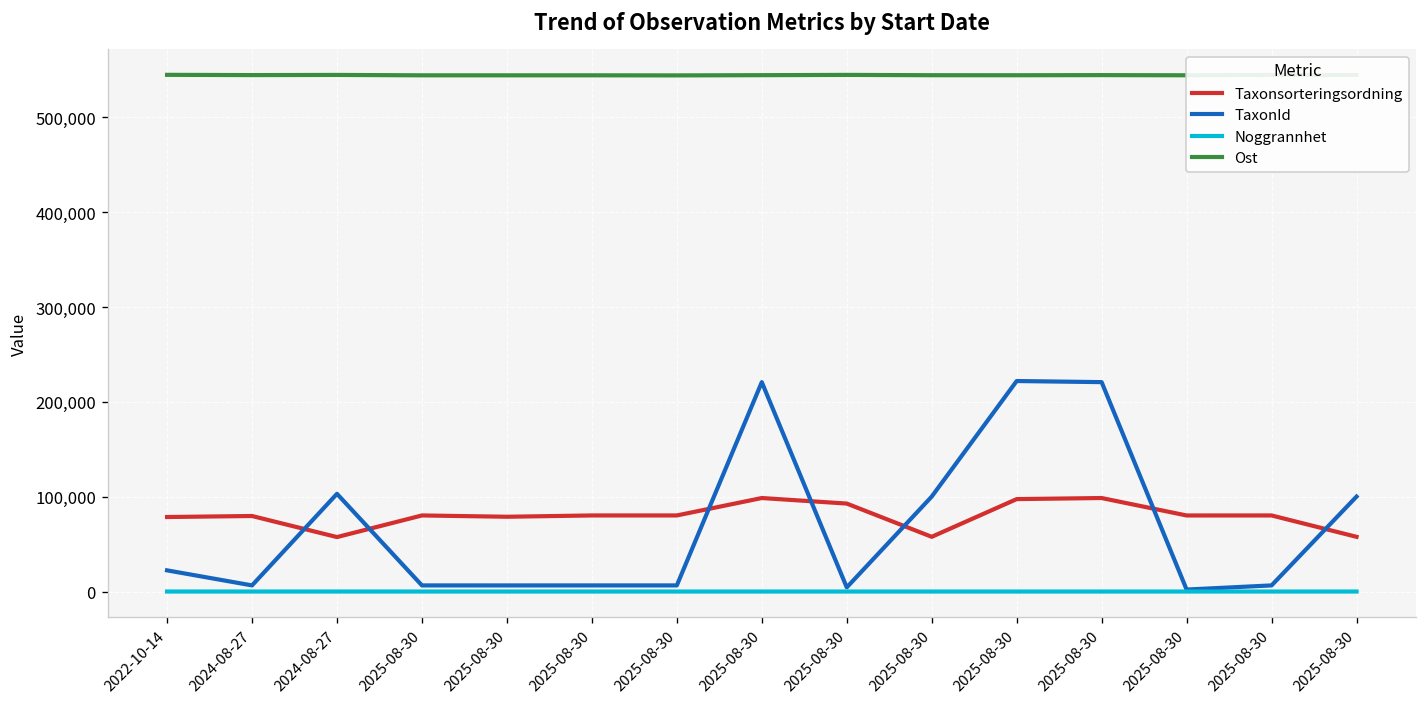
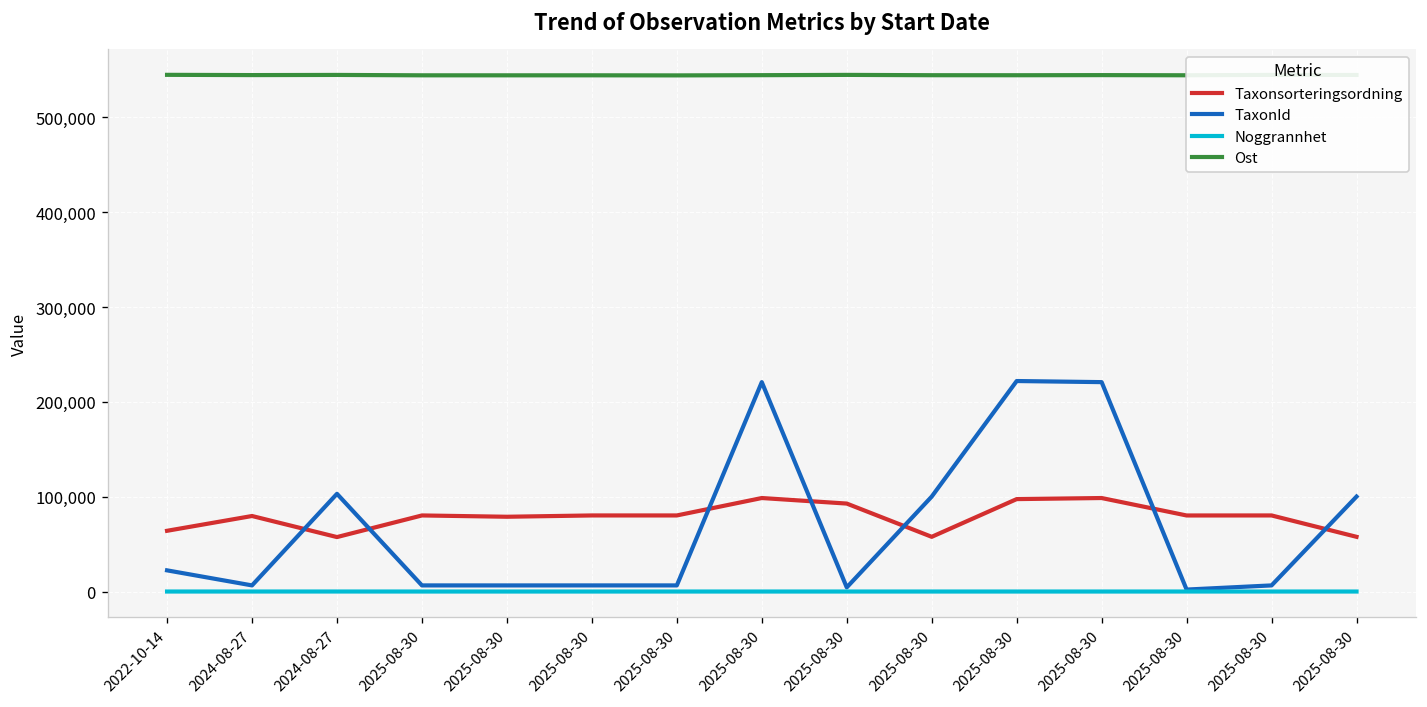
Taxonsorteringsordning, 2022-10-14: 80,000 -> 60,000
